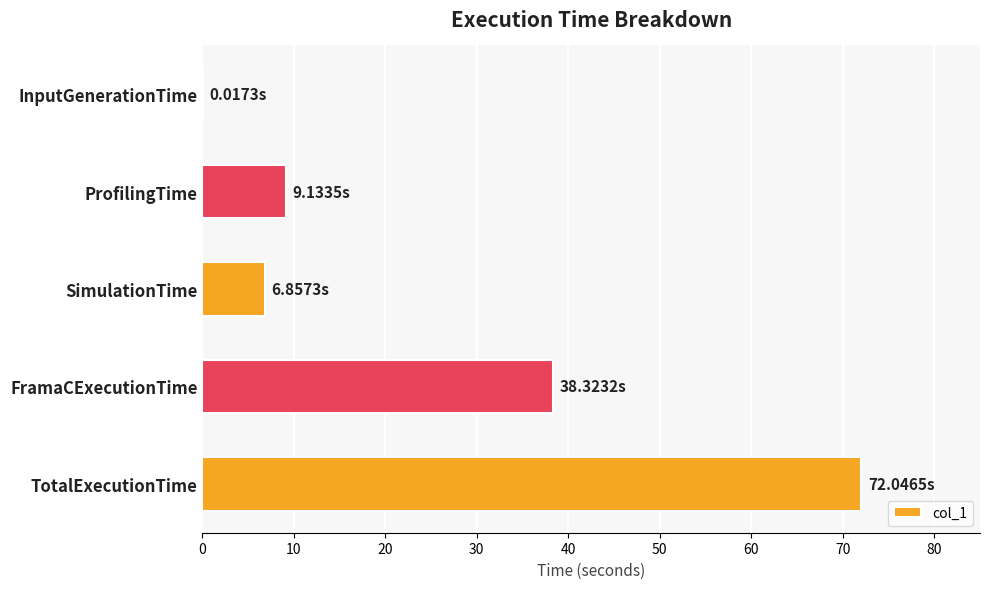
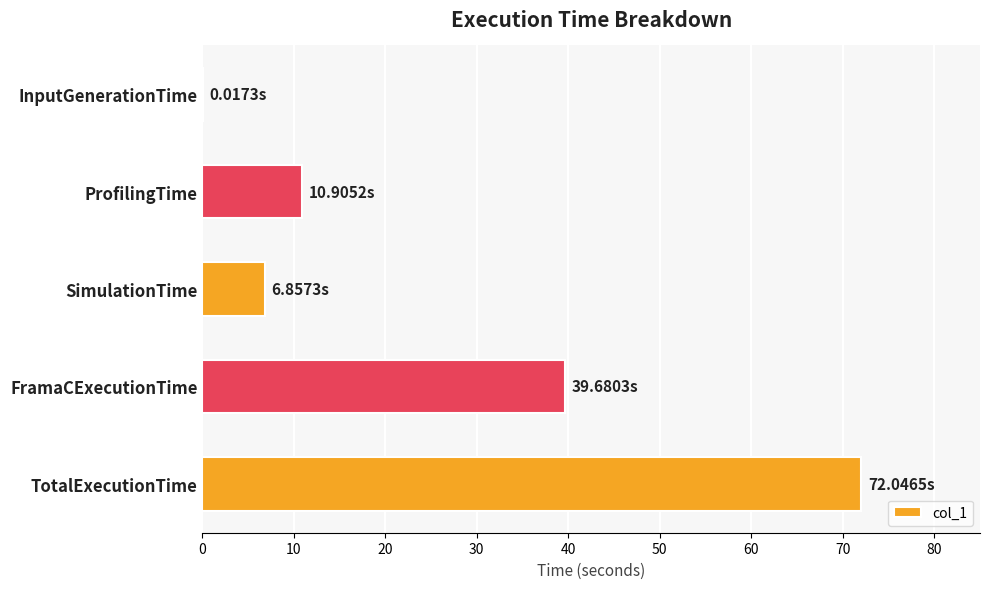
ProfilingTime: 9.1335s -> 10.9052s
FramaCExecutionTime: 38.3232s -> 39.6803s
